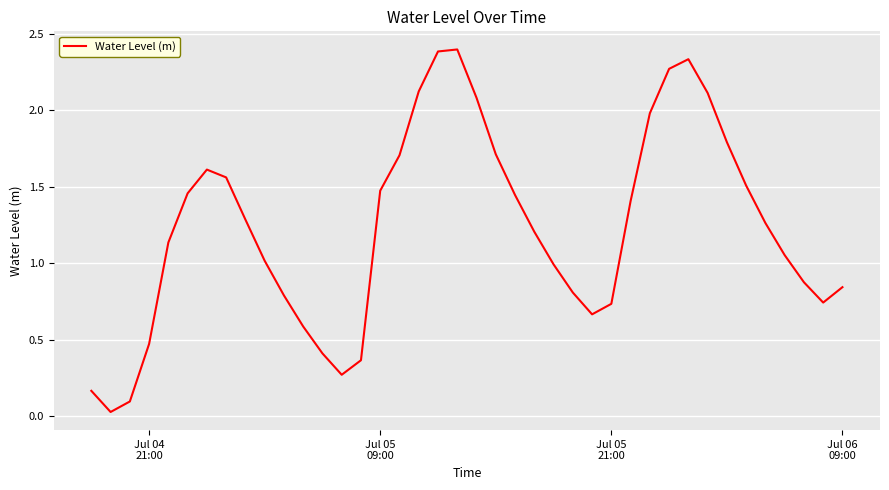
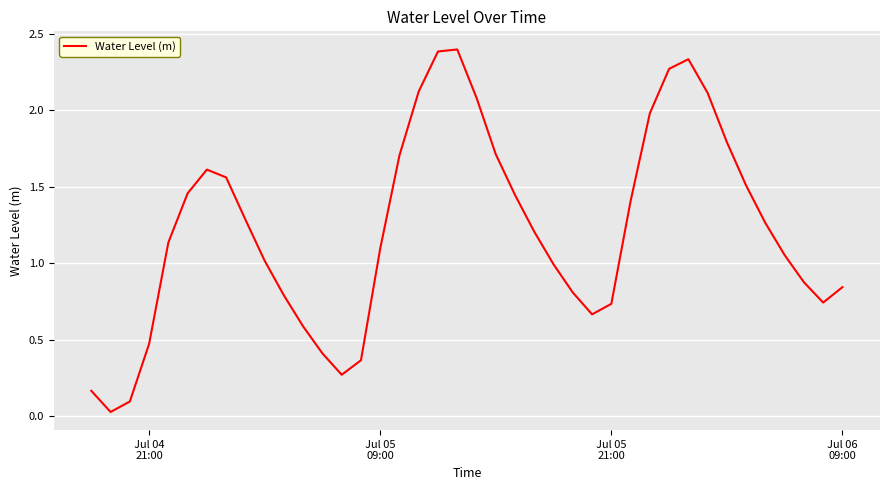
Jul 05 09:00: 1.47 -> 1.10
